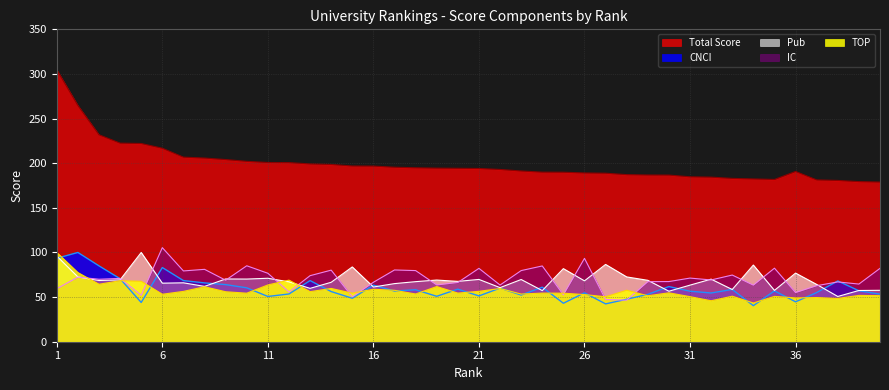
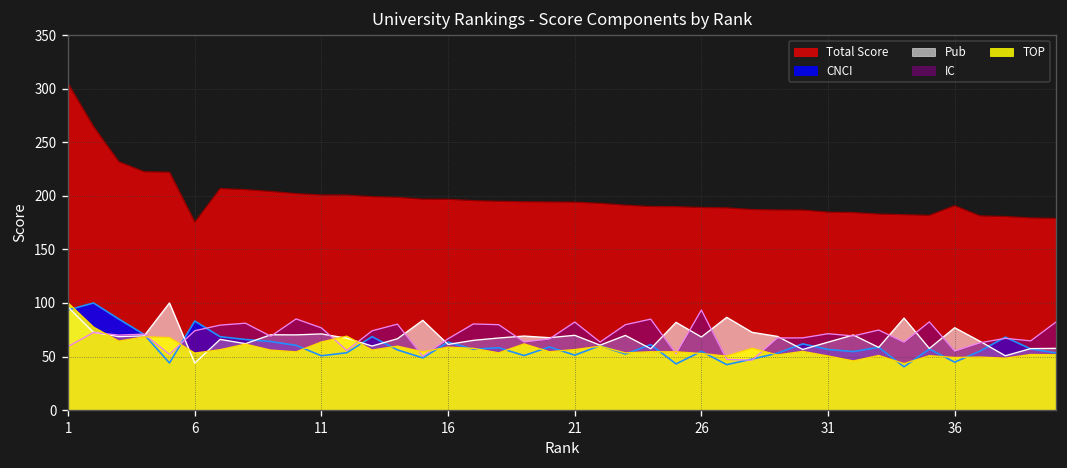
Total Score, 6: 220 -> 180
Pub, 6: 70 -> 40
IC, 6: 110 -> 70
